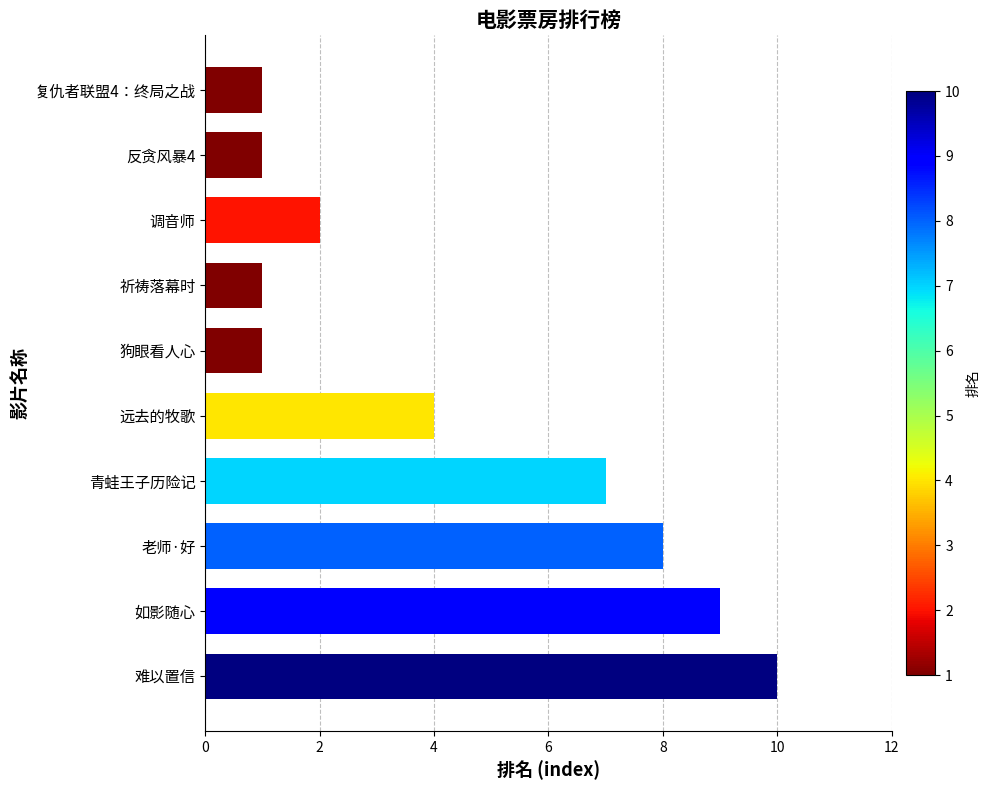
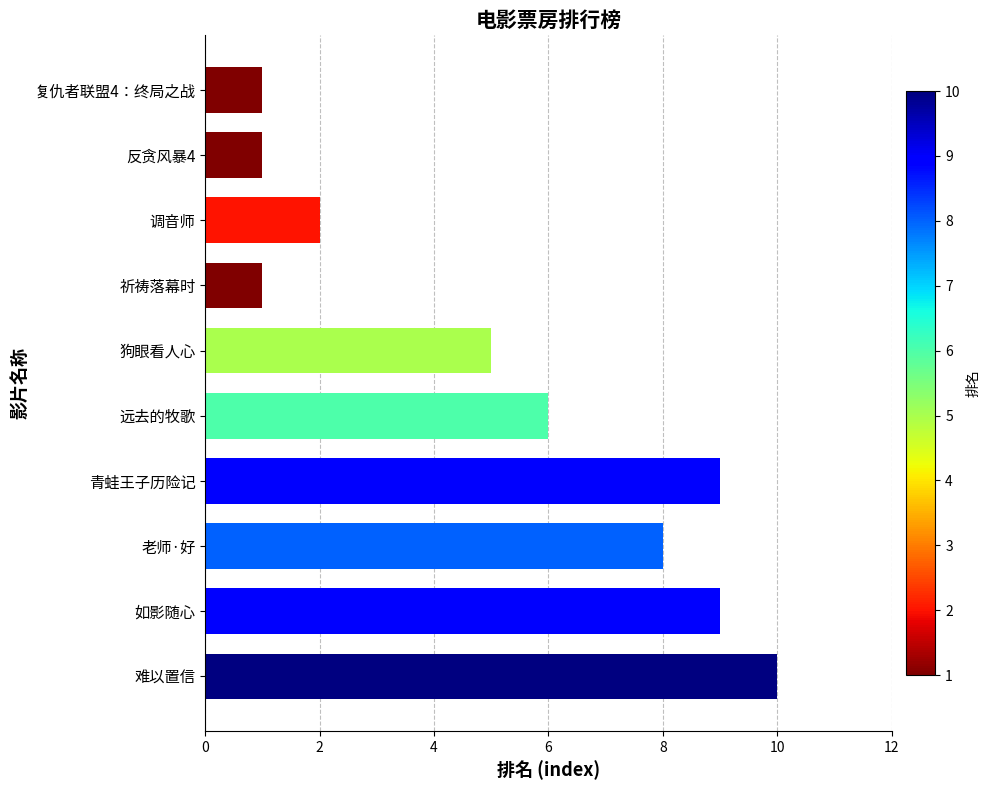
狗眼看人心: 1 -> 5
远去的牧歌: 4 -> 6
青蛙王子历险记: 7 -> 9
